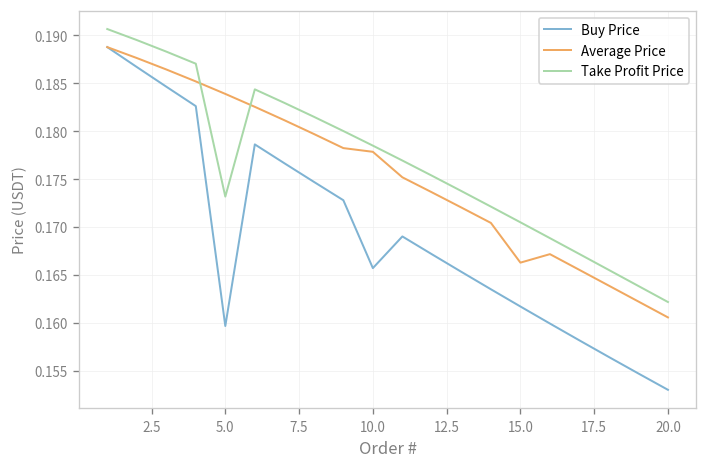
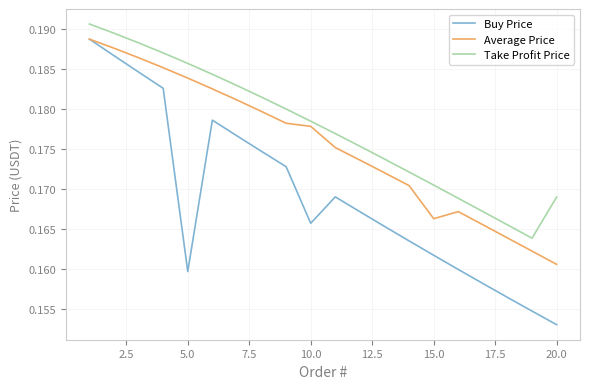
Take Profit Price, 5.0: 0.173 -> 0.186
Take Profit Price, 20.0: 0.162 -> 0.169
